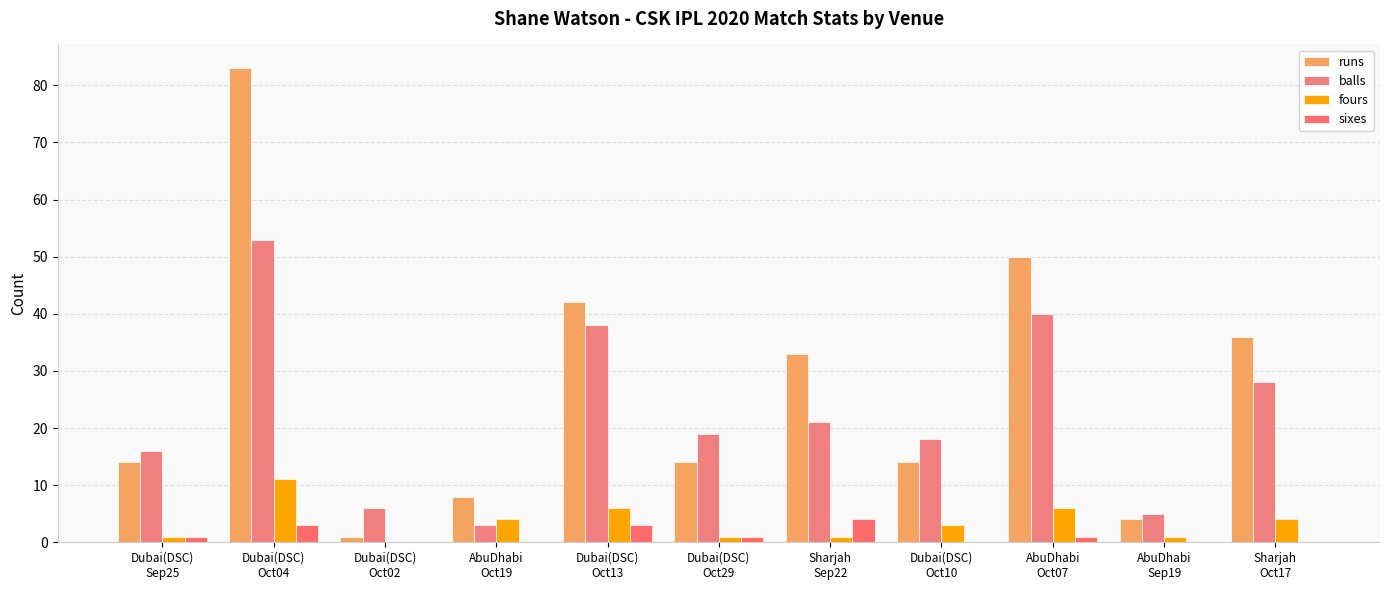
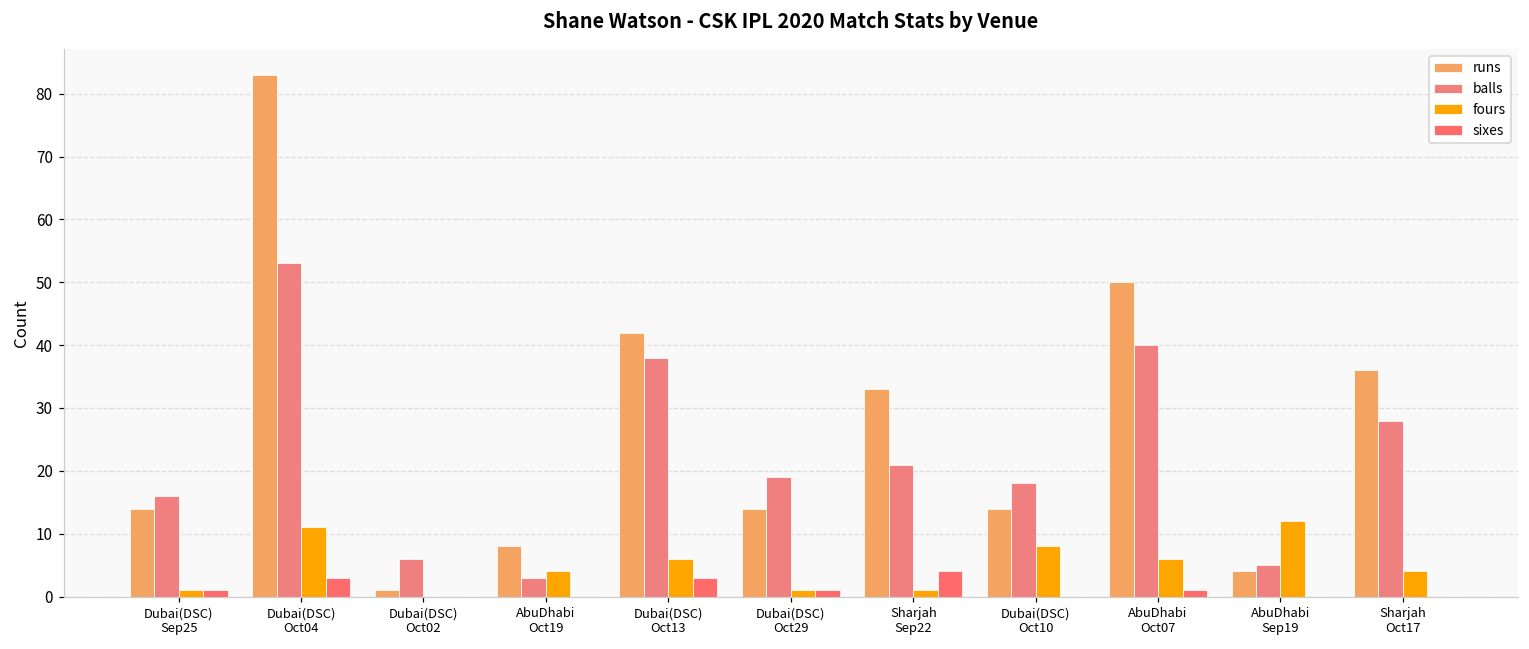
fours, Dubai(DSC) Oct10: 3 -> 8
fours, AbuDhabi Sep19: 1 -> 12
